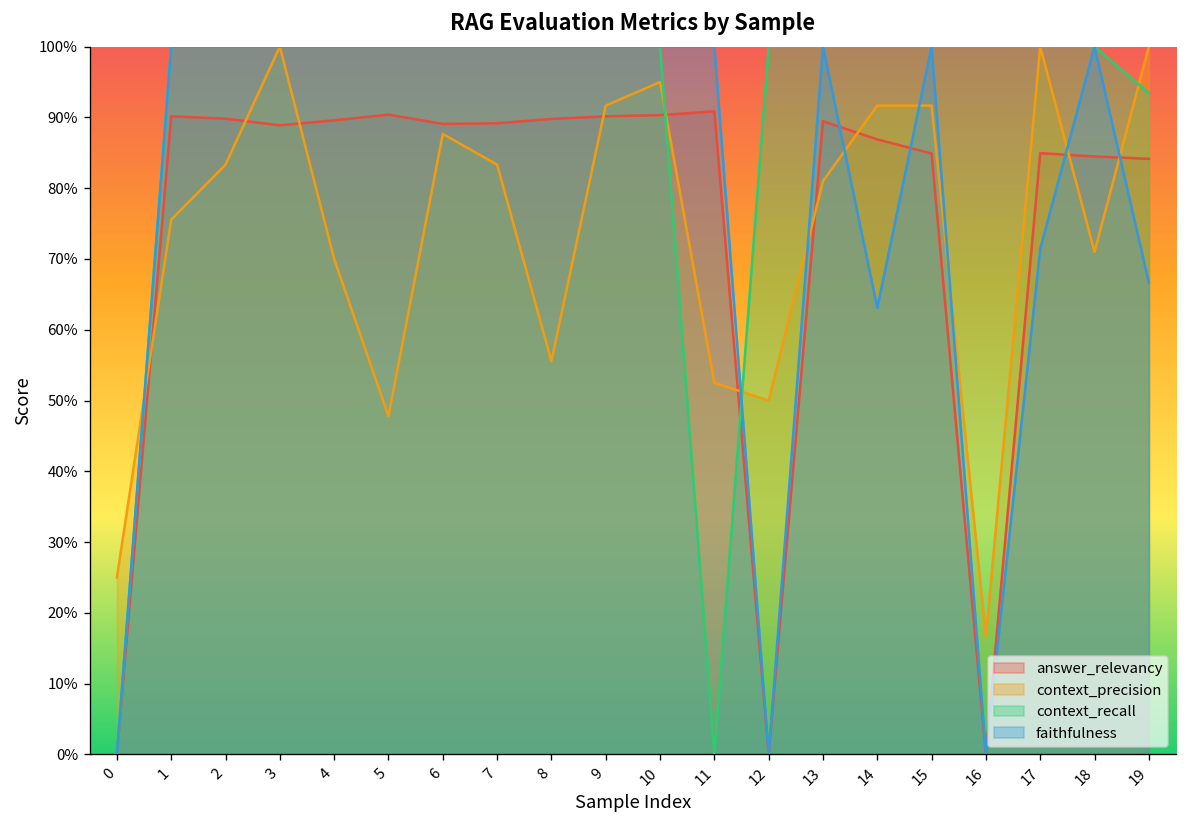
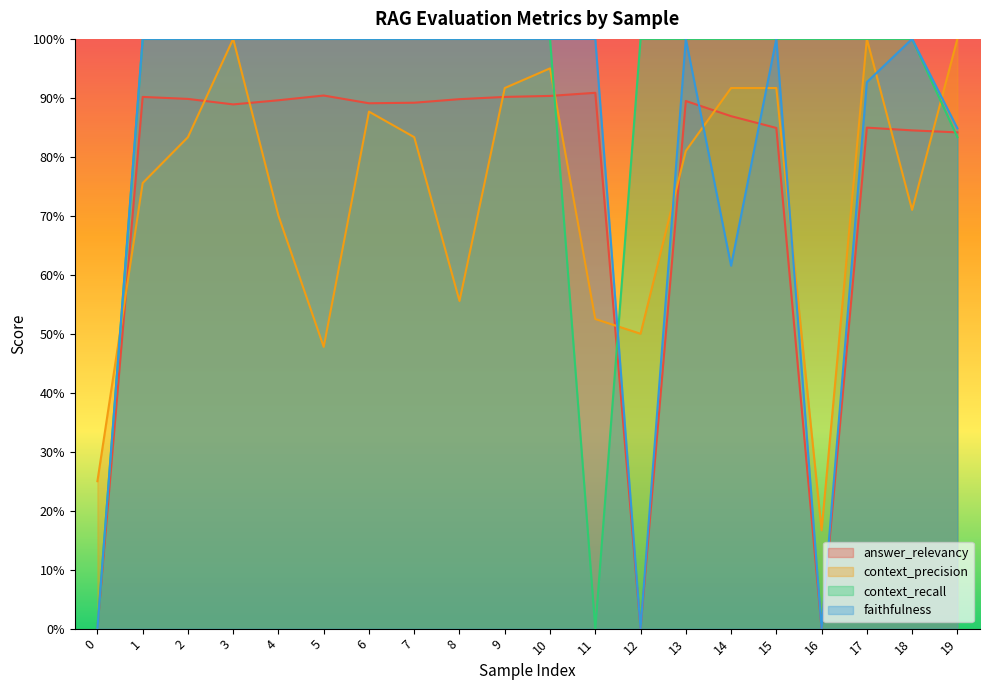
faithfulness, 14: 63% -> 62%
faithfulness, 17: 71% -> 93%
context_recall, 19: 93% -> 83%
faithfulness, 19: 67% -> 85%
